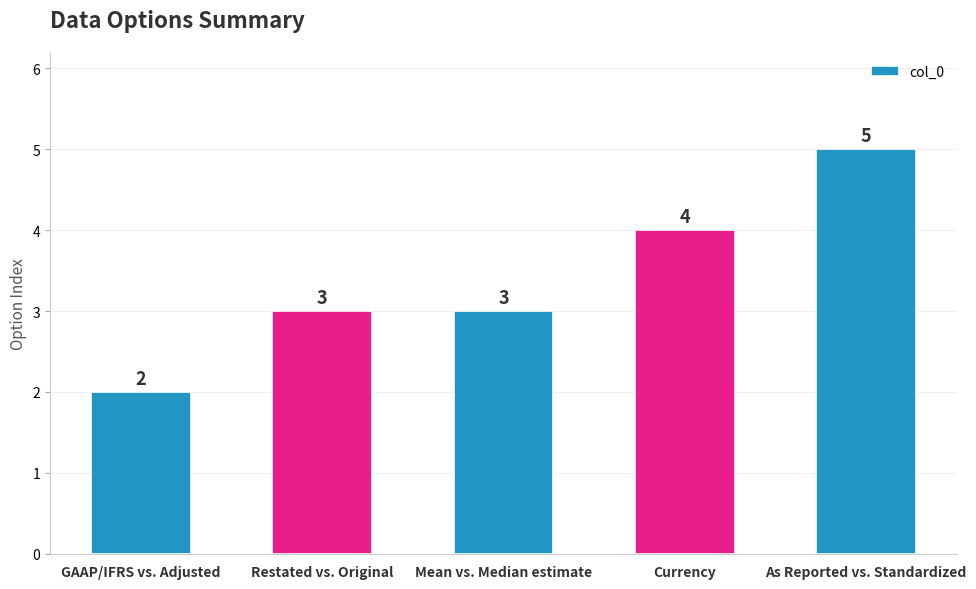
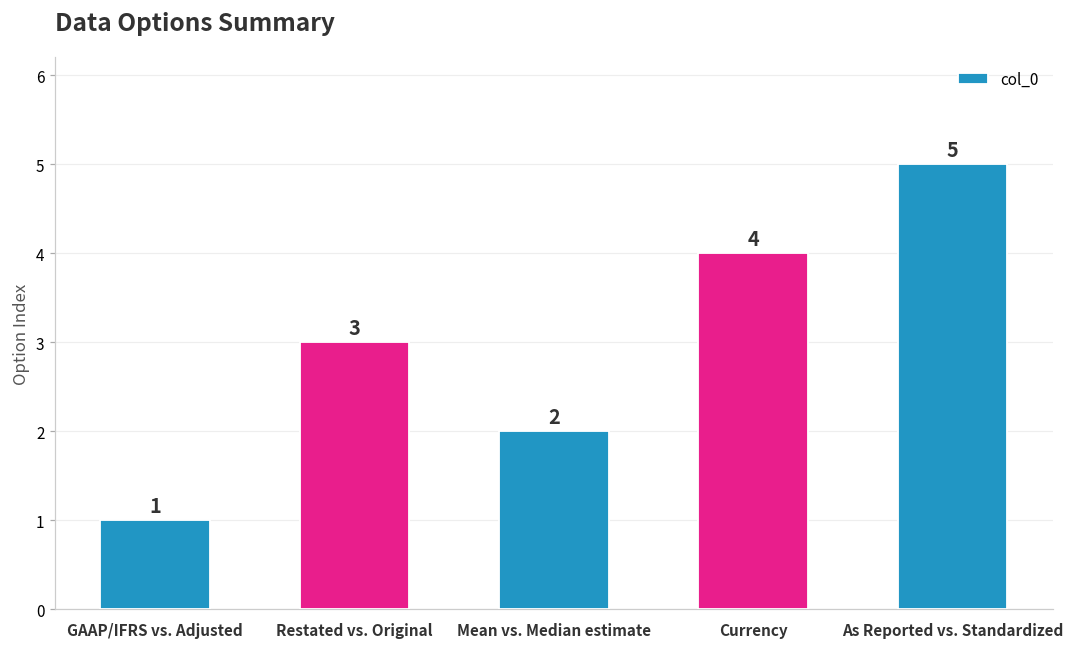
GAAP/IFRS vs. Adjusted: 2 -> 1
Mean vs. Median estimate: 3 -> 2
